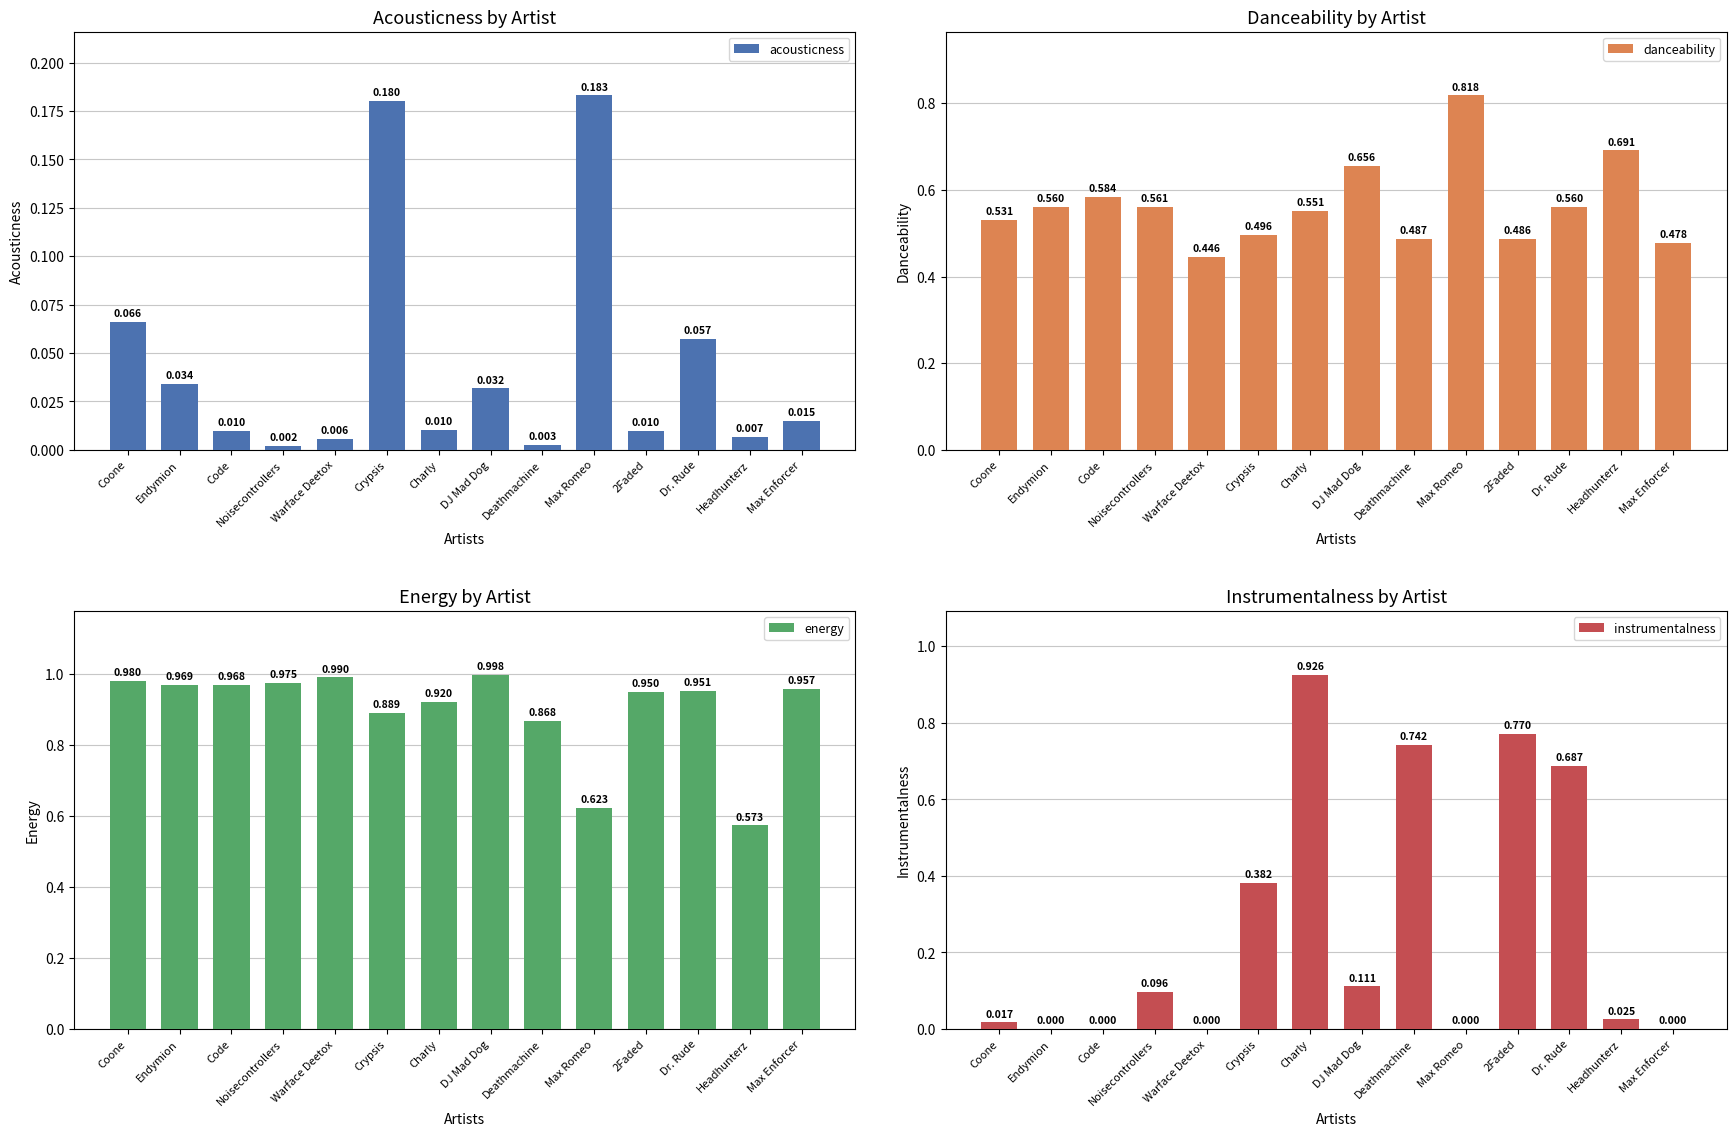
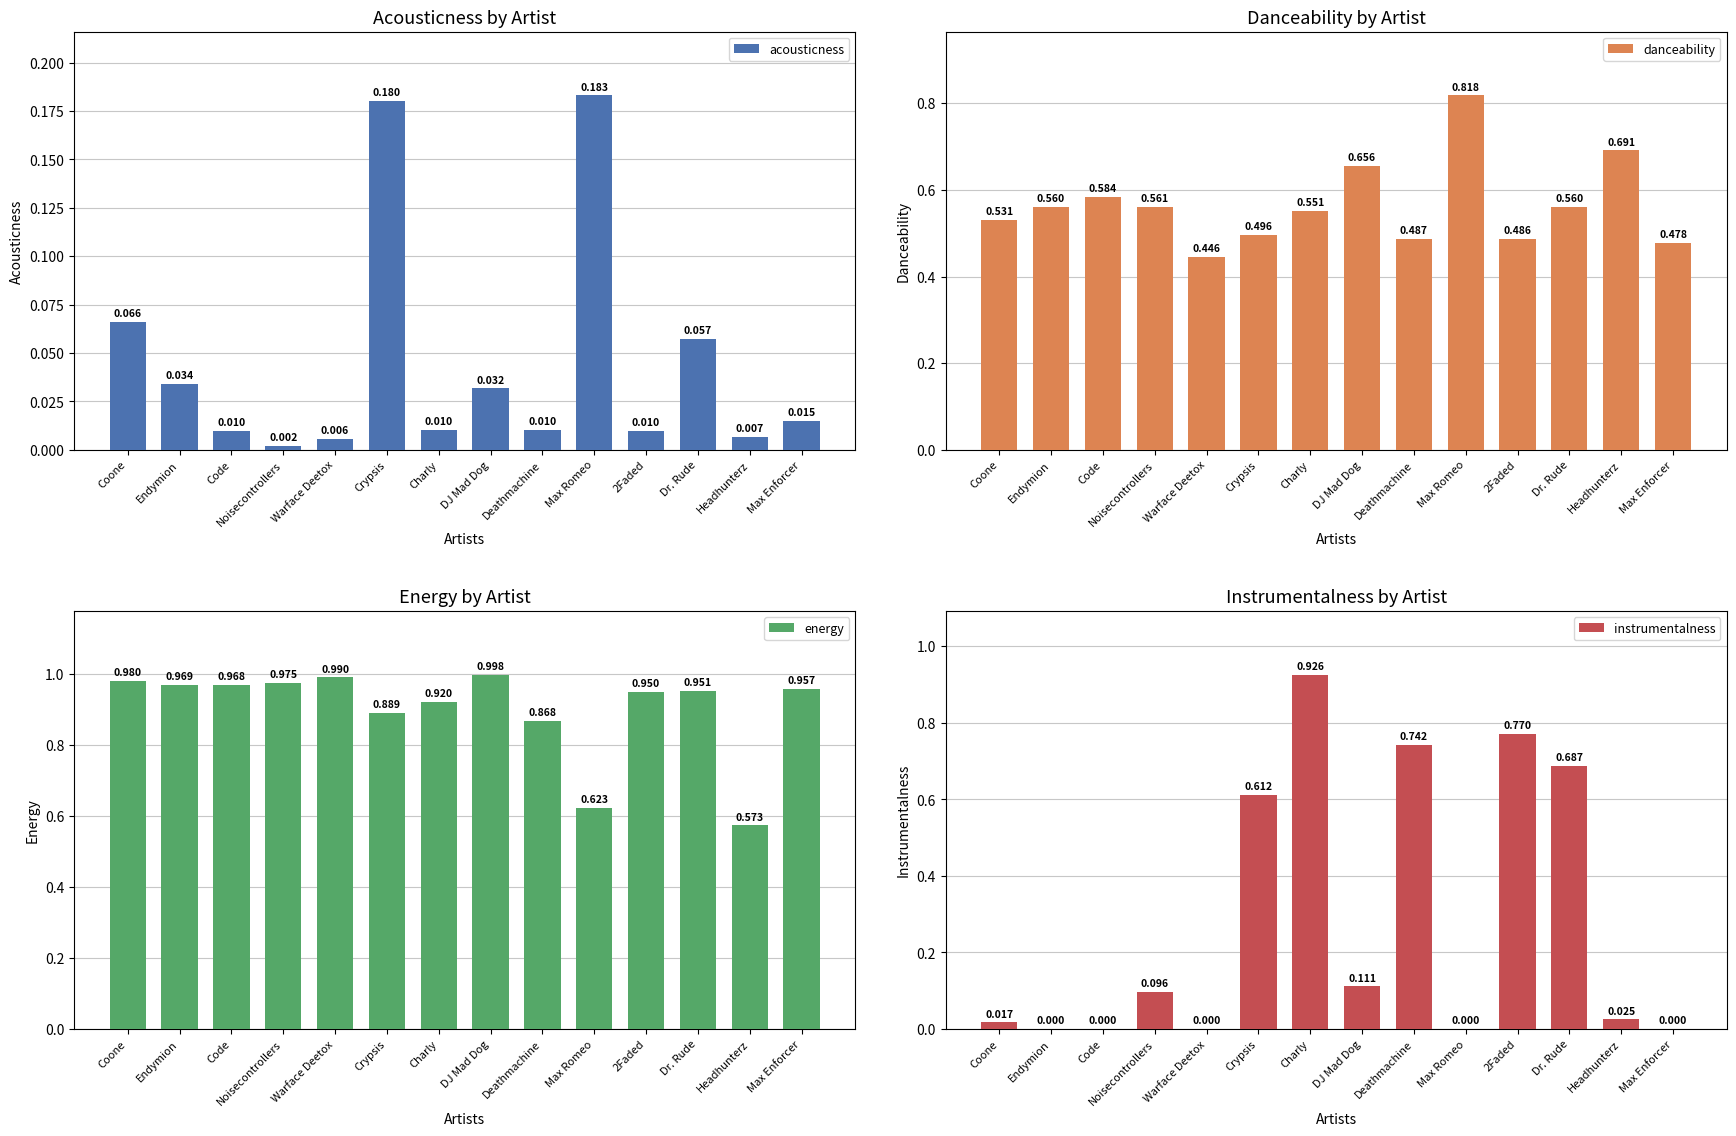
Acousticness by Artist, Deathmachine: 0.003 -> 0.010
Instrumentalness by Artist, Crypsis: 0.382 -> 0.612
